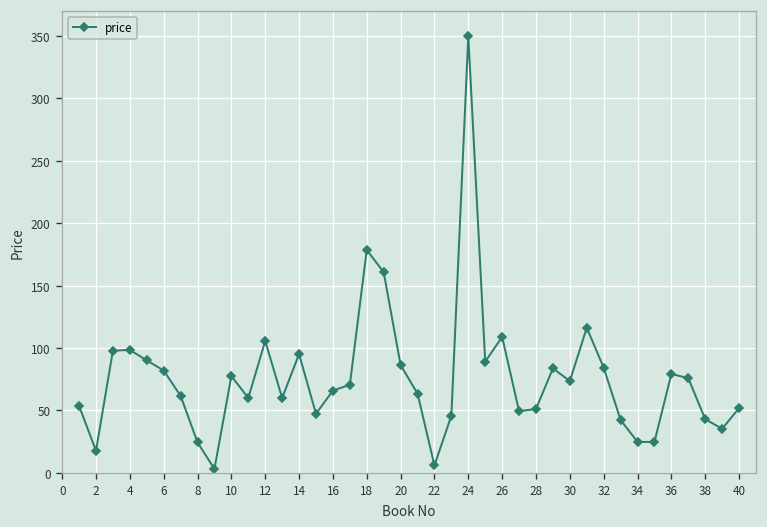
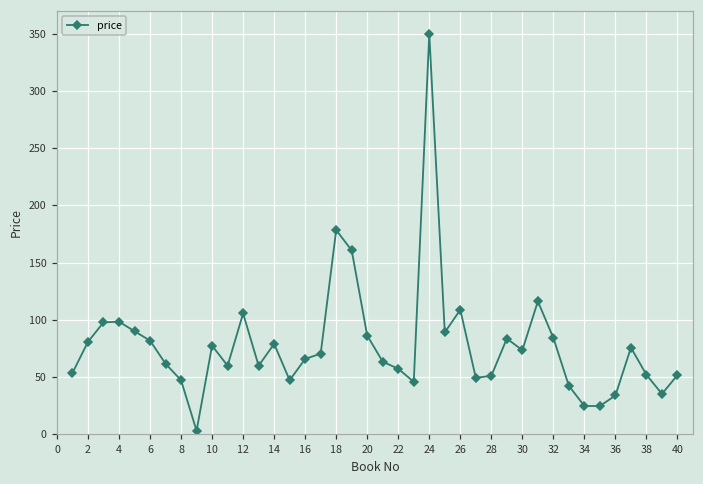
2: 18 -> 81
8: 24 -> 47
14: 95 -> 79
22: 6 -> 57
36: 79 -> 34
38: 43 -> 52
